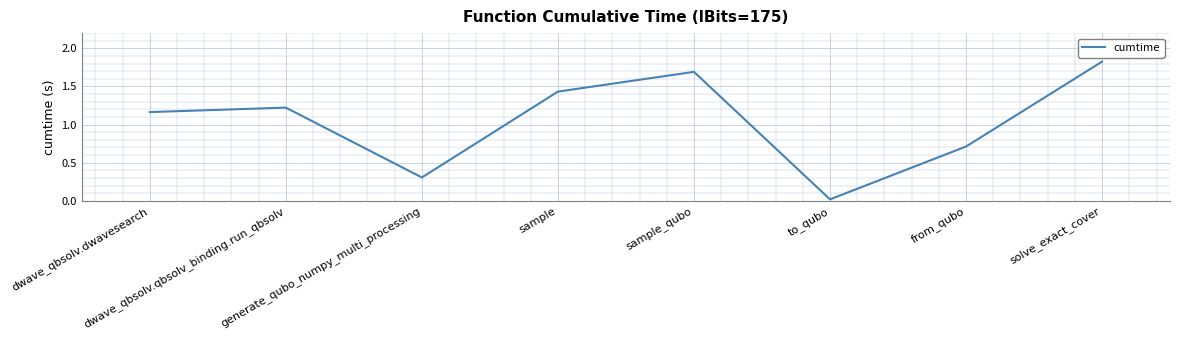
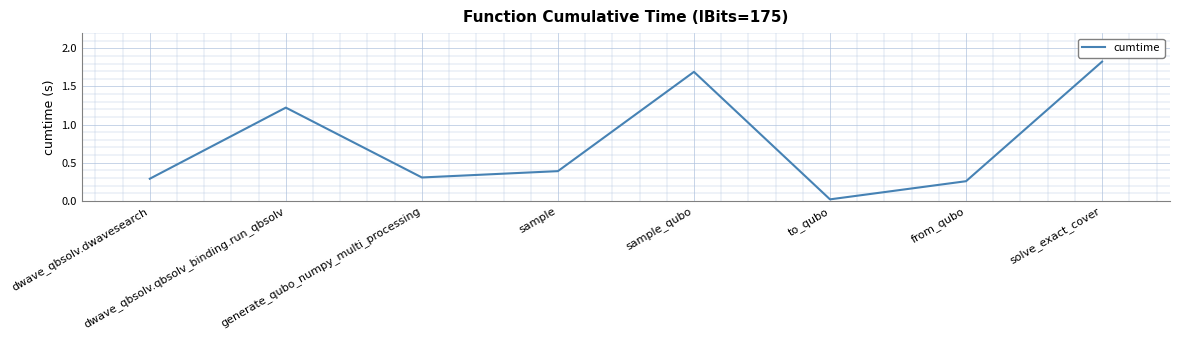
dwave_qbsolv.dwavesearch: 1.2 -> 0.3
sample: 1.4 -> 0.4
from_qubo: 0.7 -> 0.3
